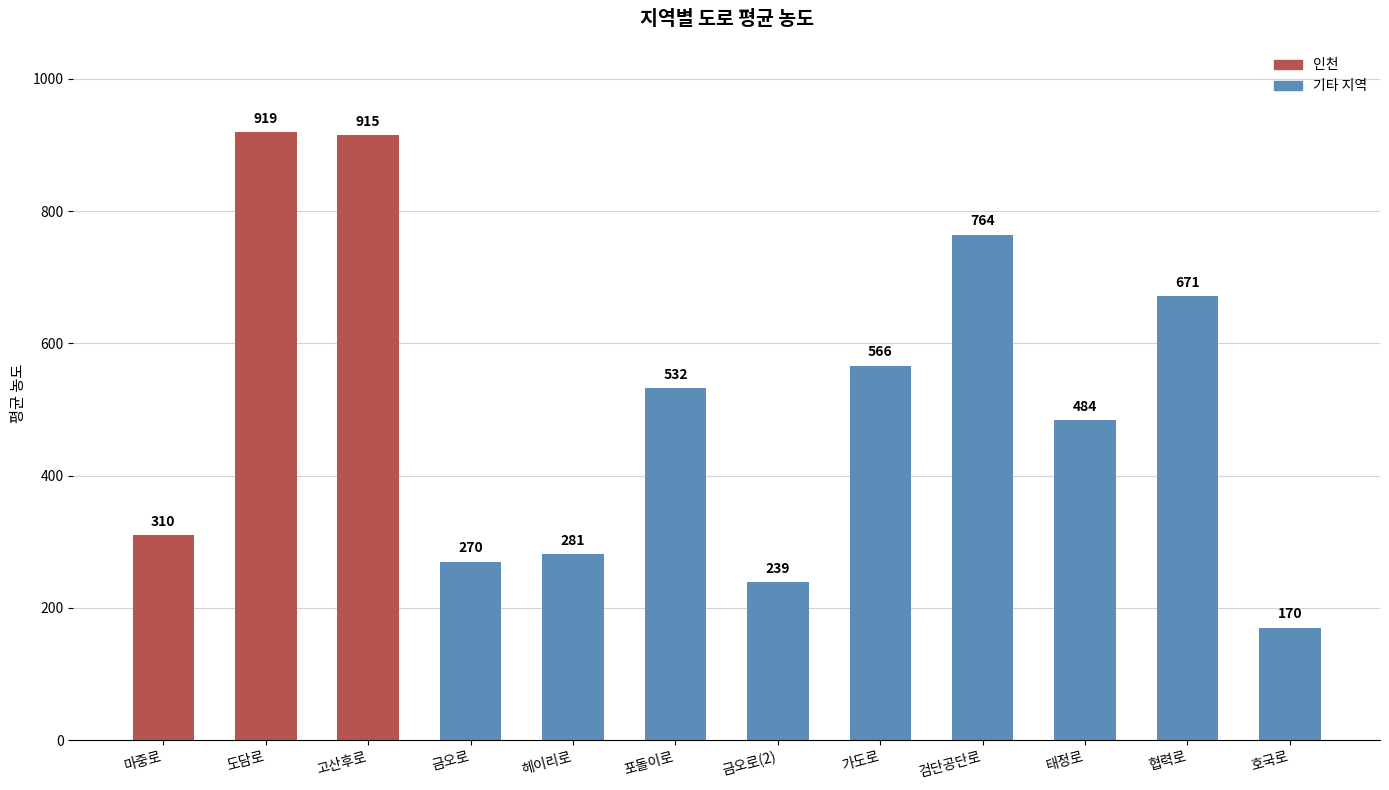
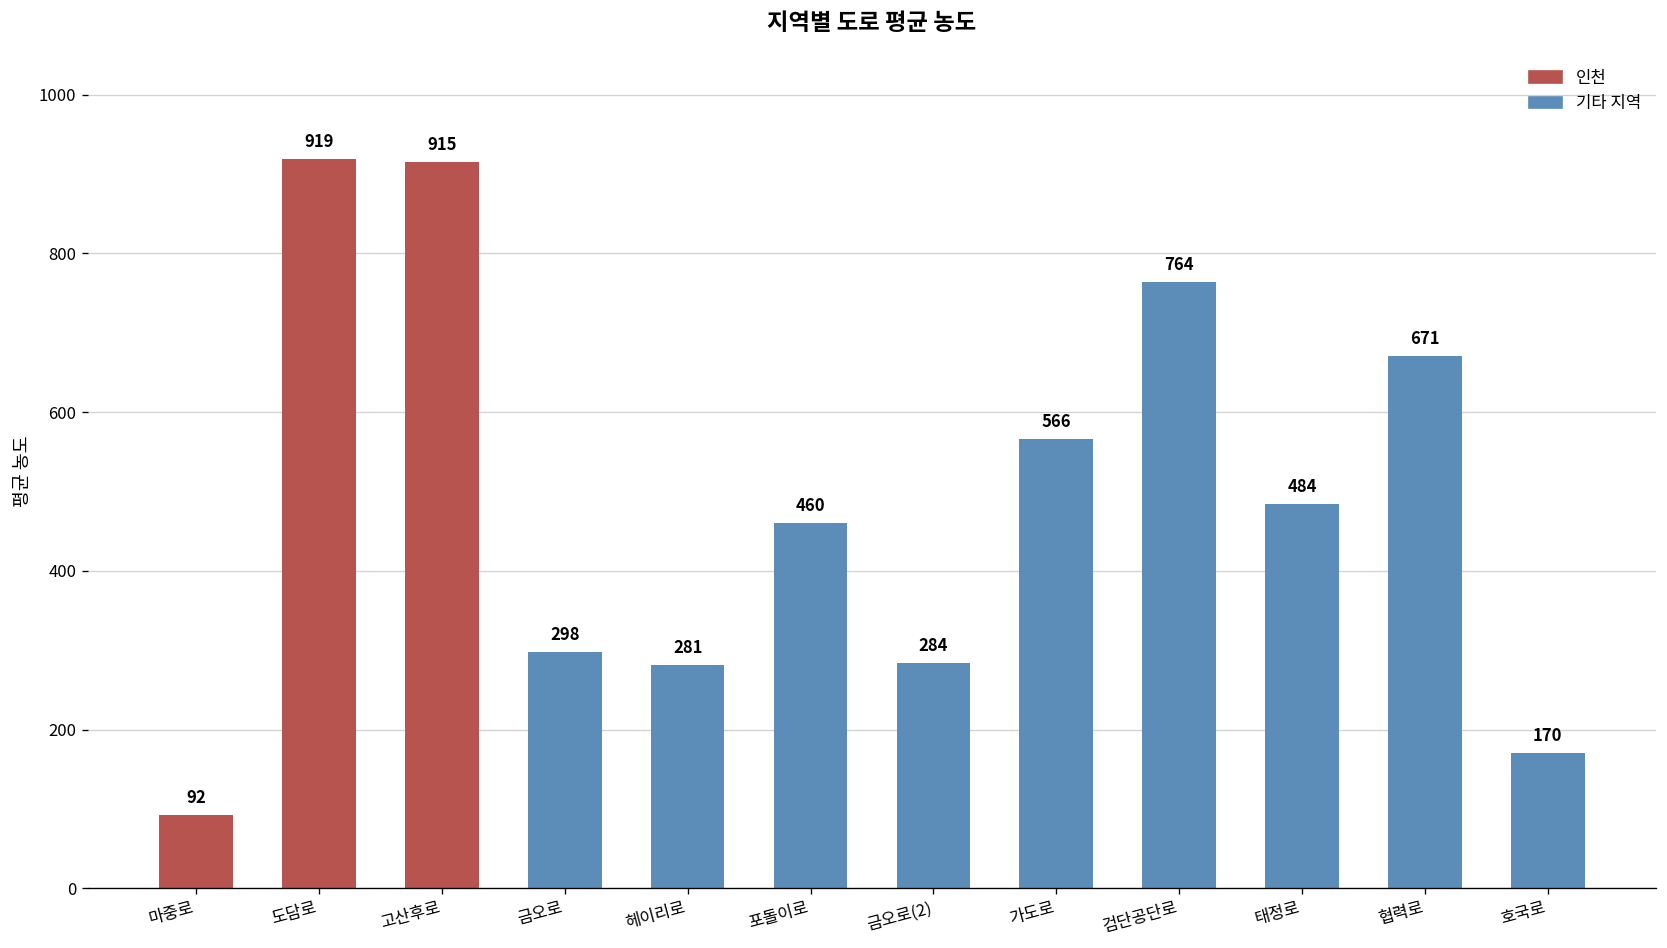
마중로: 310 -> 92
금오로: 270 -> 298
포돌이로: 532 -> 460
금오로(2): 239 -> 284
